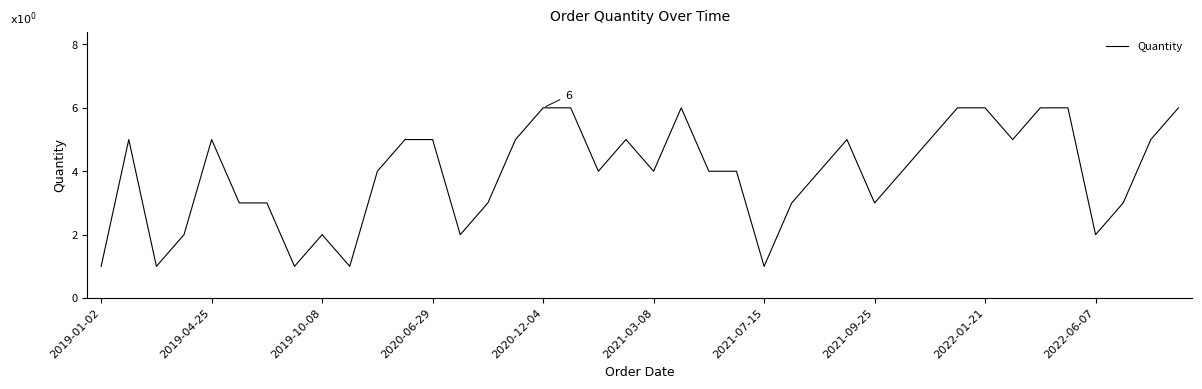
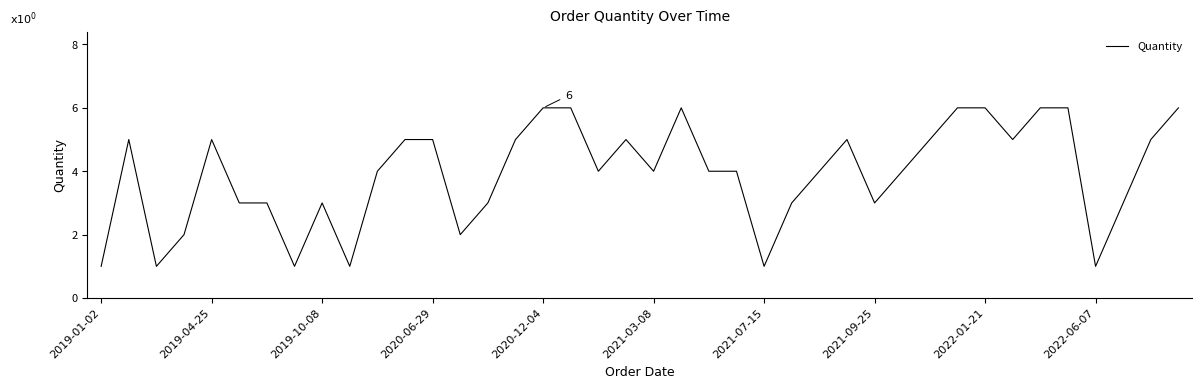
2019-10-08: 2 -> 3
2022-06-07: 2 -> 1
